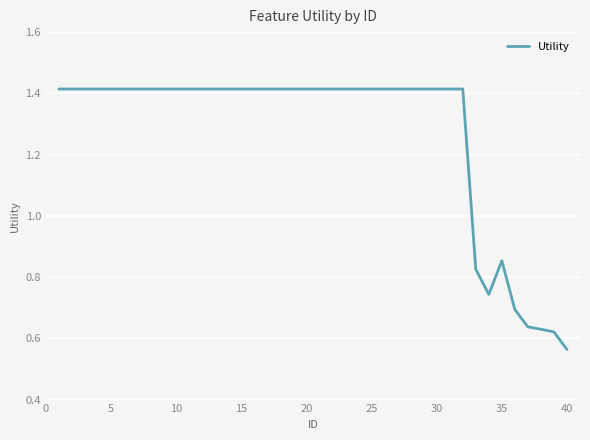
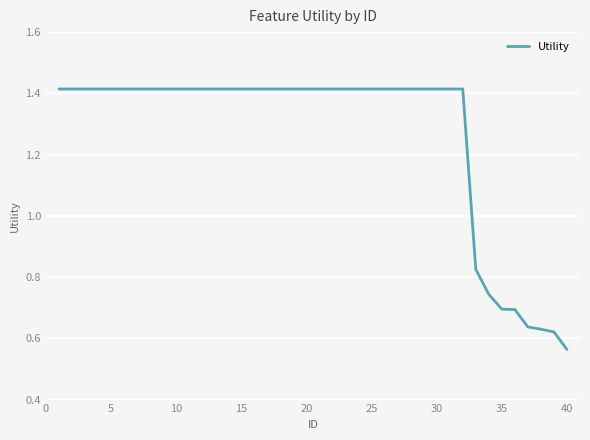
35: 0.85 -> 0.70
